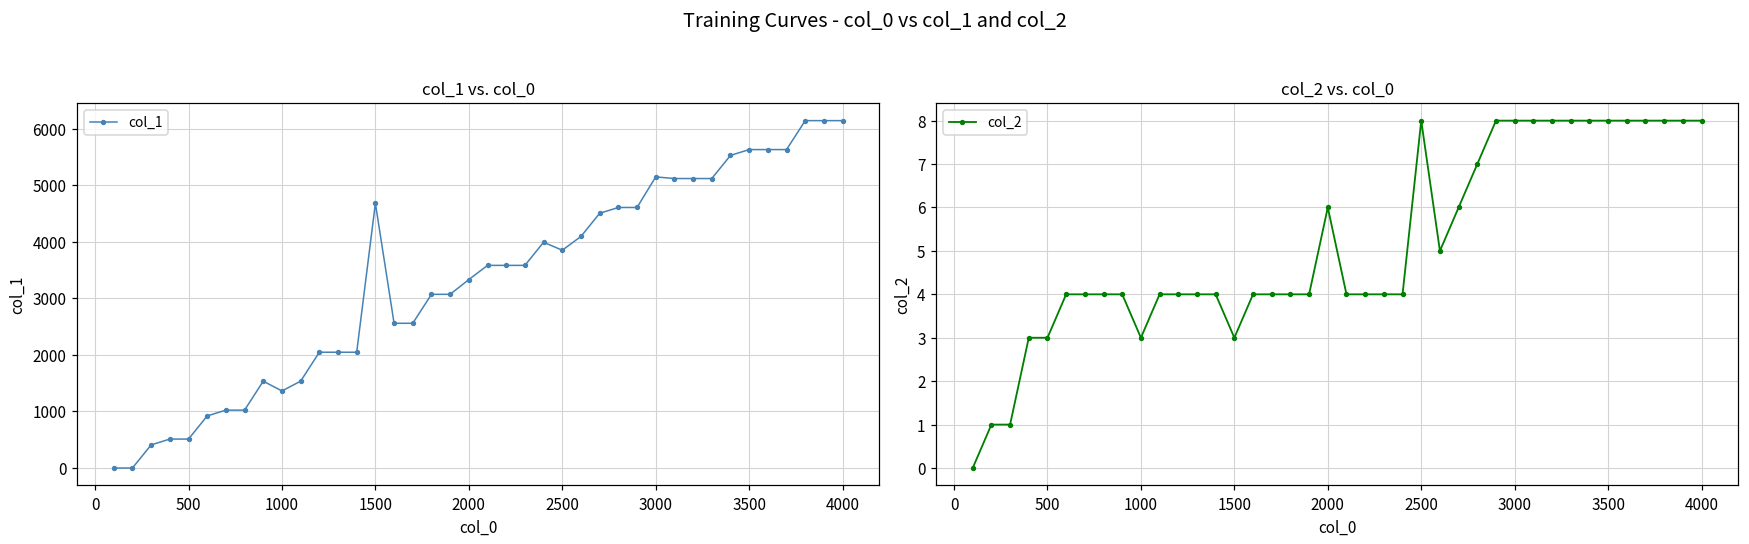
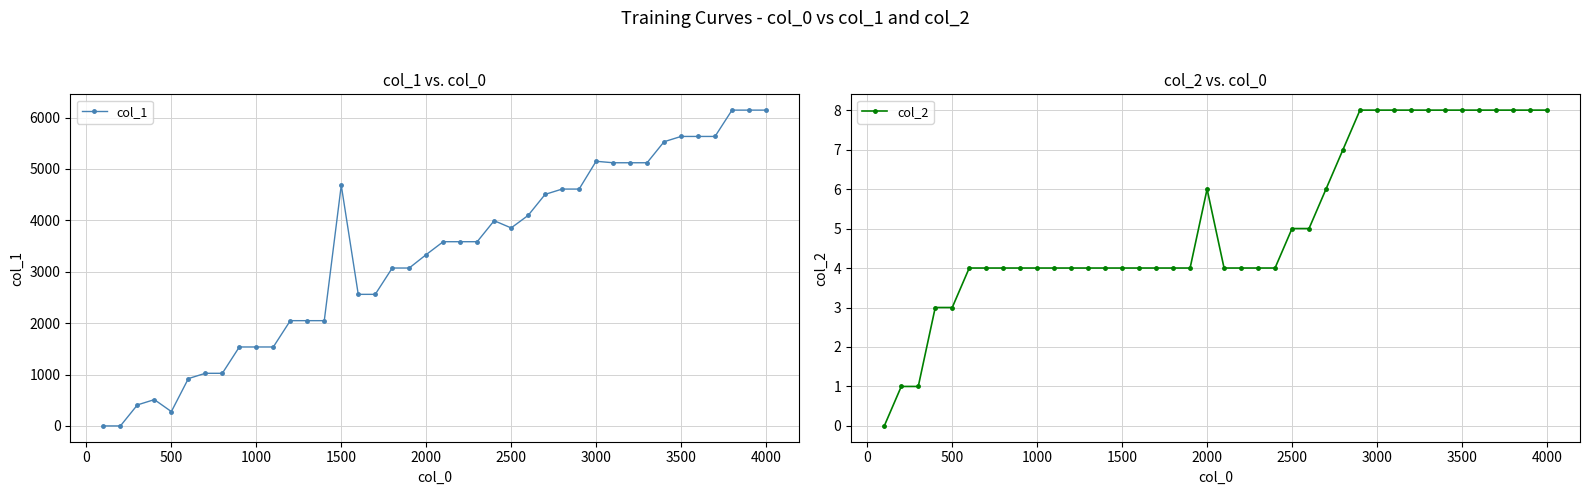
col_1 vs. col_0, 500: 500 -> 300
col_1 vs. col_0, 1000: 1400 -> 1500
col_2 vs. col_0, 1000: 3 -> 4
col_2 vs. col_0, 1500: 3 -> 4
col_2 vs. col_0, 2500: 8 -> 5
